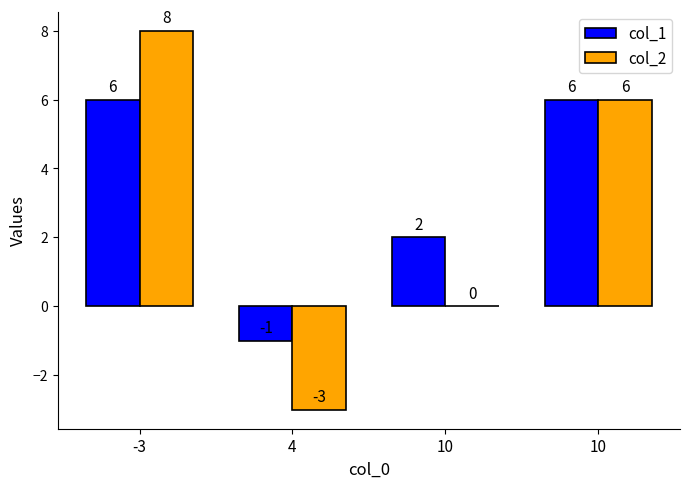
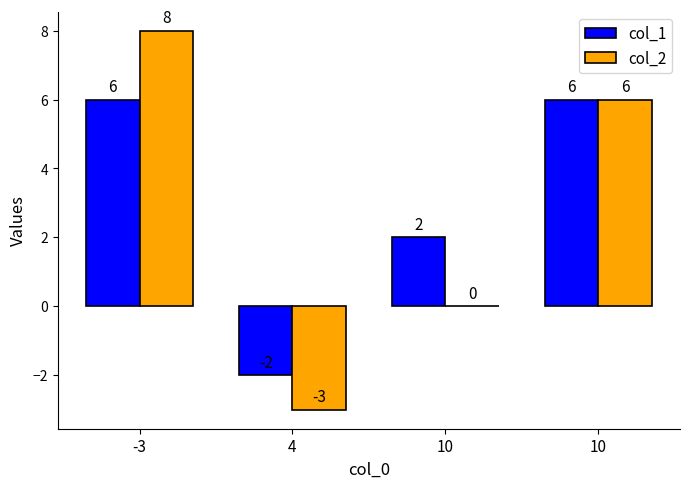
col_1, 4: -1 -> -2
